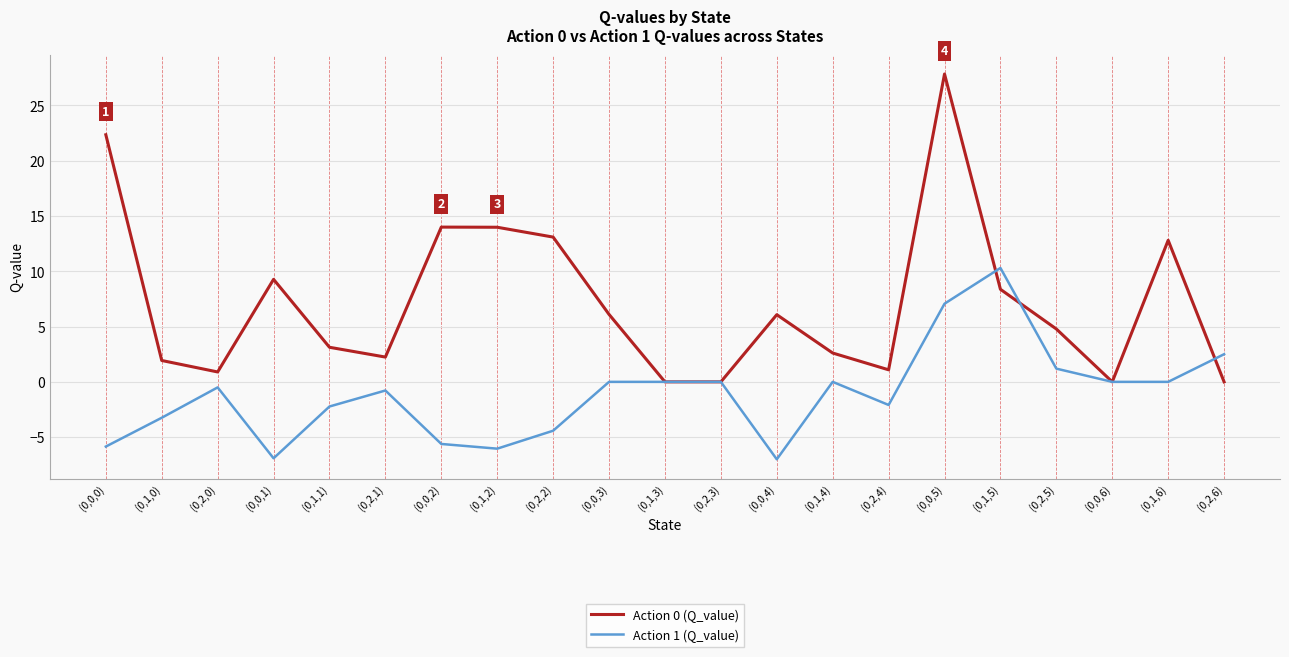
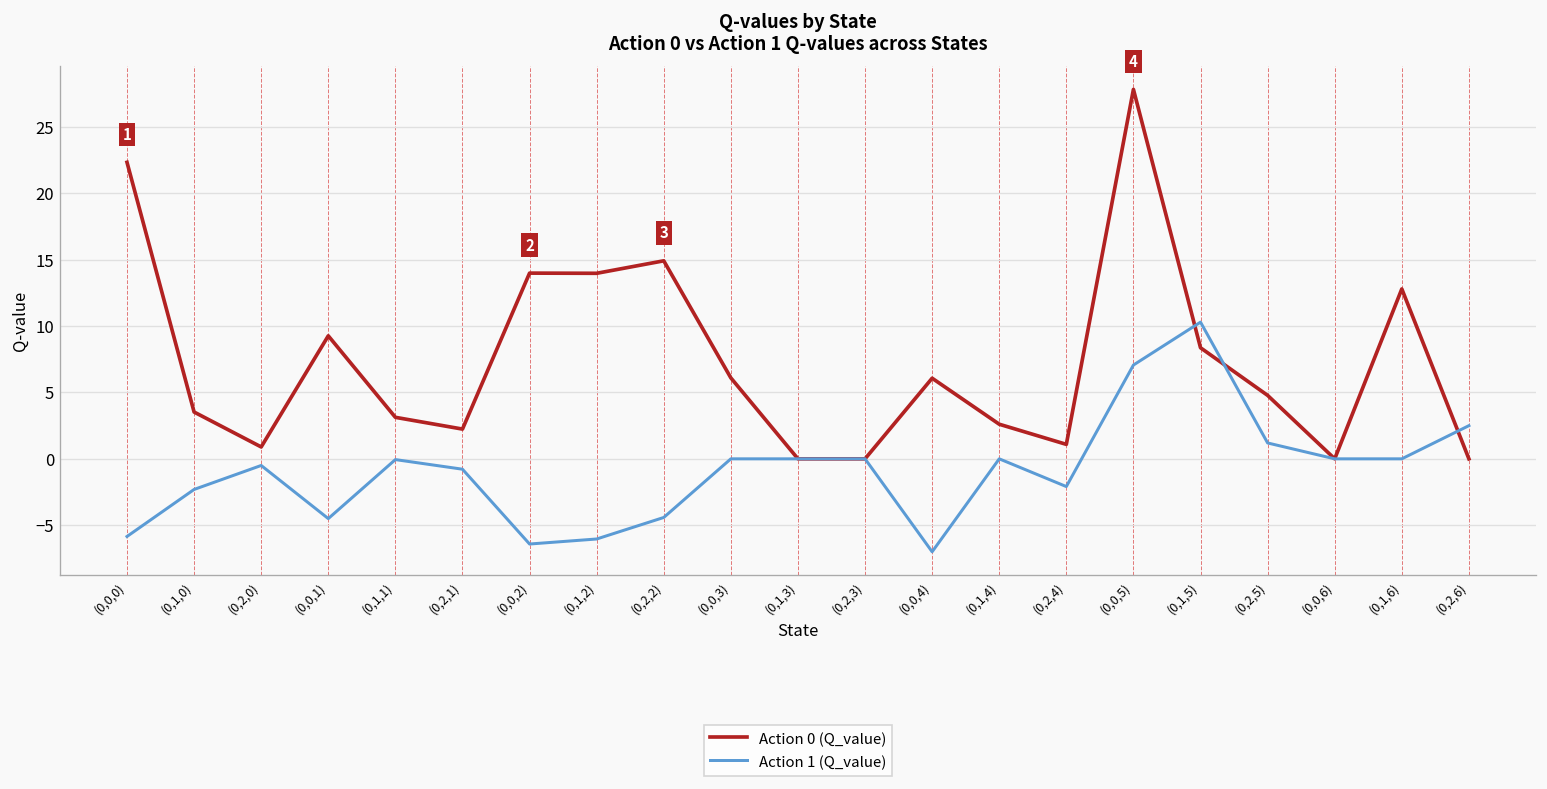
Action 0 (Q_value), (0,1,0): 1.9 -> 3.5
Action 1 (Q_value), (0,1,0): -3.2 -> -2.3
Action 1 (Q_value), (0,0,1): -6.9 -> -4.5
Action 1 (Q_value), (0,1,1): -2.2 -> -0.1
Action 1 (Q_value), (0,0,2): -5.6 -> -6.4
Action 0 (Q_value), (0,2,2): 13.1 -> 14.9
